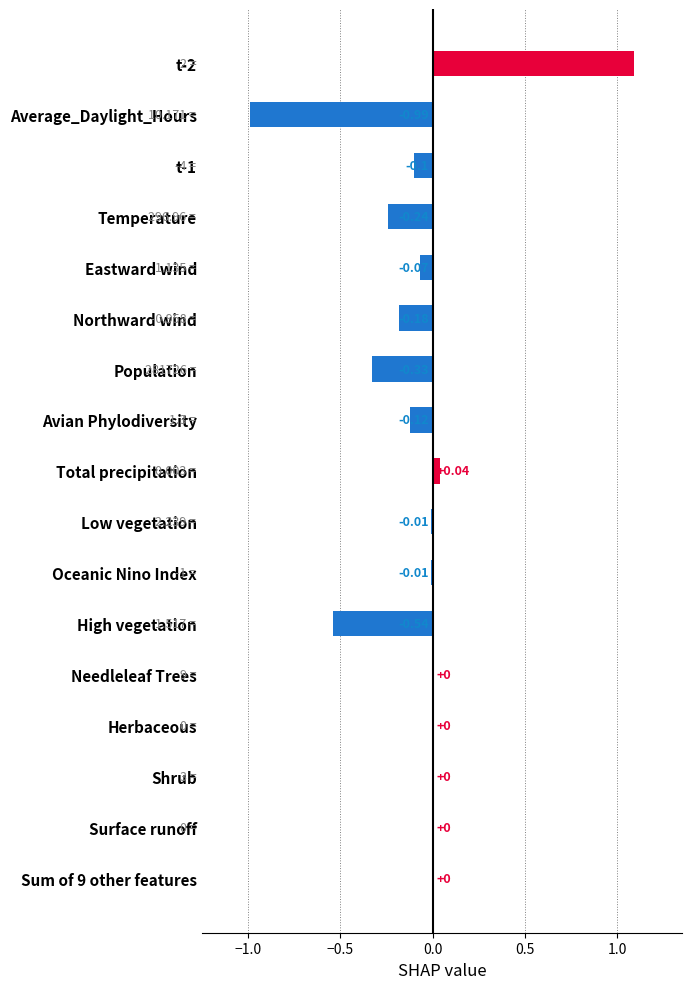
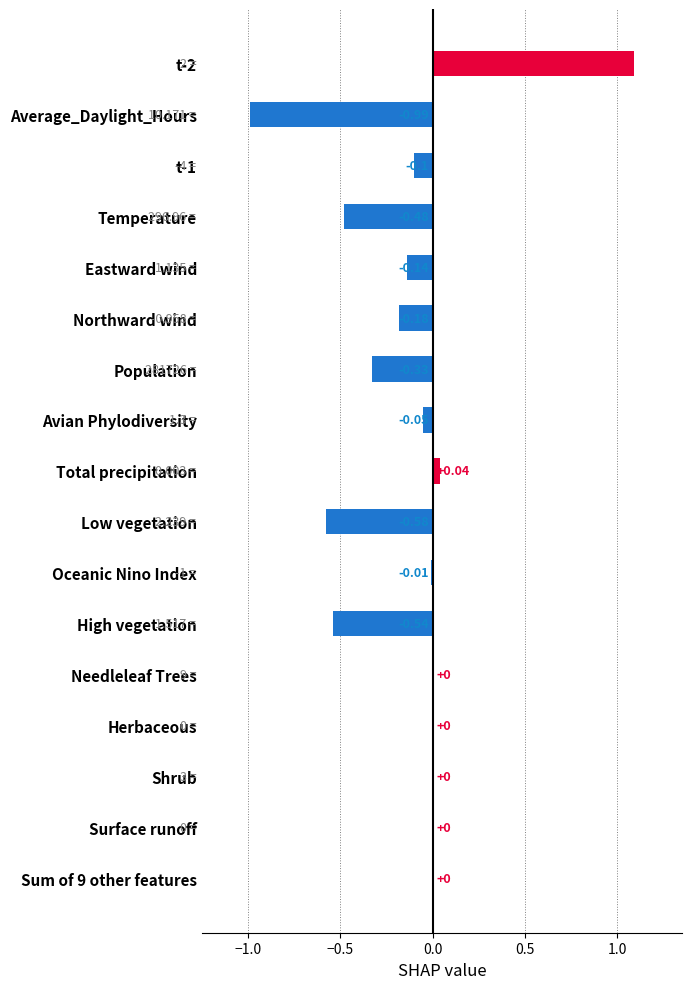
Temperature: -0.24 -> -0.48
Eastward wind: -0.07 -> -0.14
Avian Phylodiversity: -0.12 -> -0.05
Low vegetation: -0.01 -> -0.58
